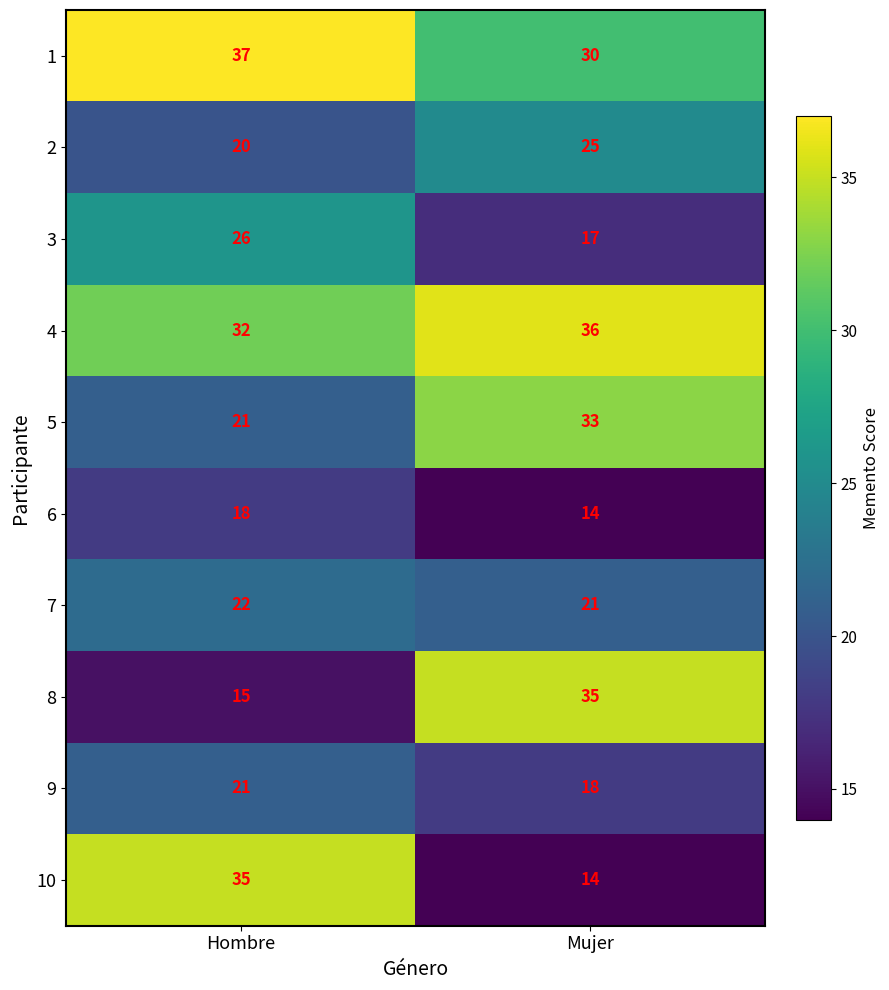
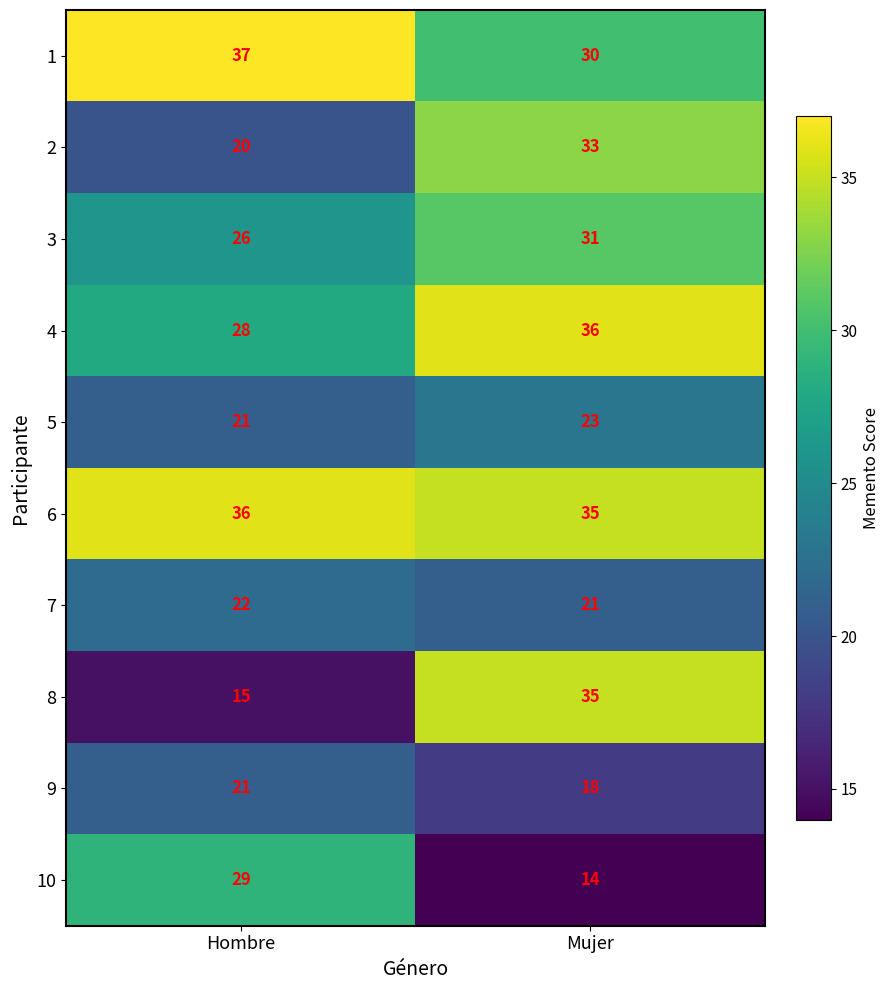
2, Mujer: 25 -> 33
3, Mujer: 17 -> 31
4, Hombre: 32 -> 28
5, Mujer: 33 -> 23
6, Hombre: 18 -> 36
6, Mujer: 14 -> 35
10, Hombre: 35 -> 29
